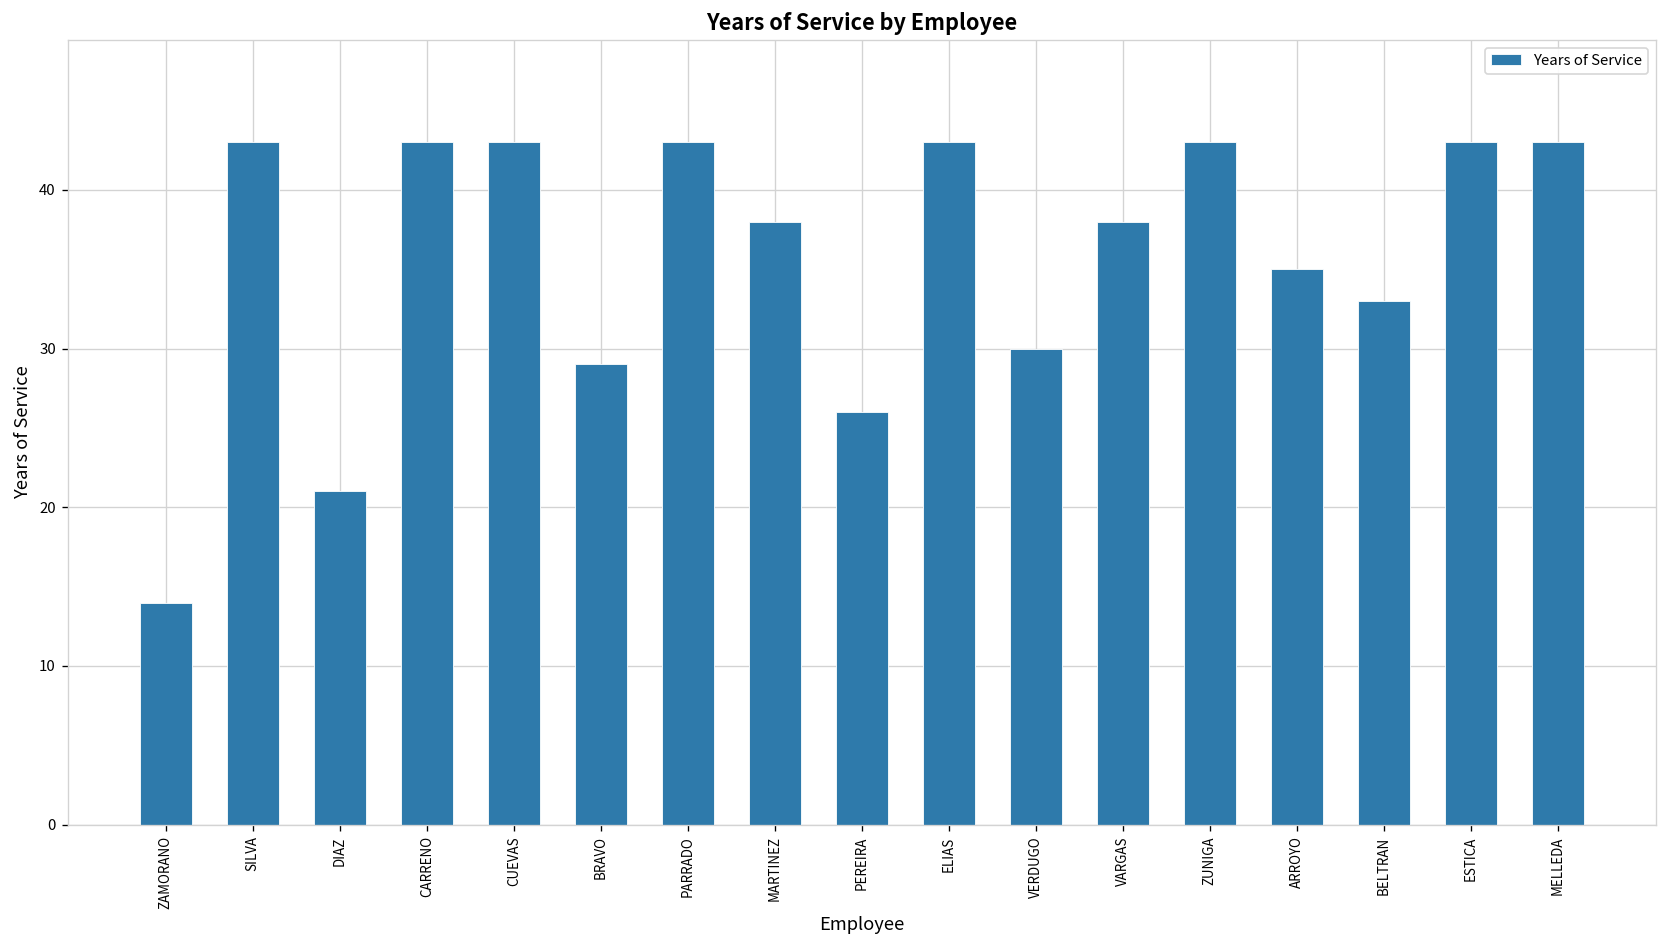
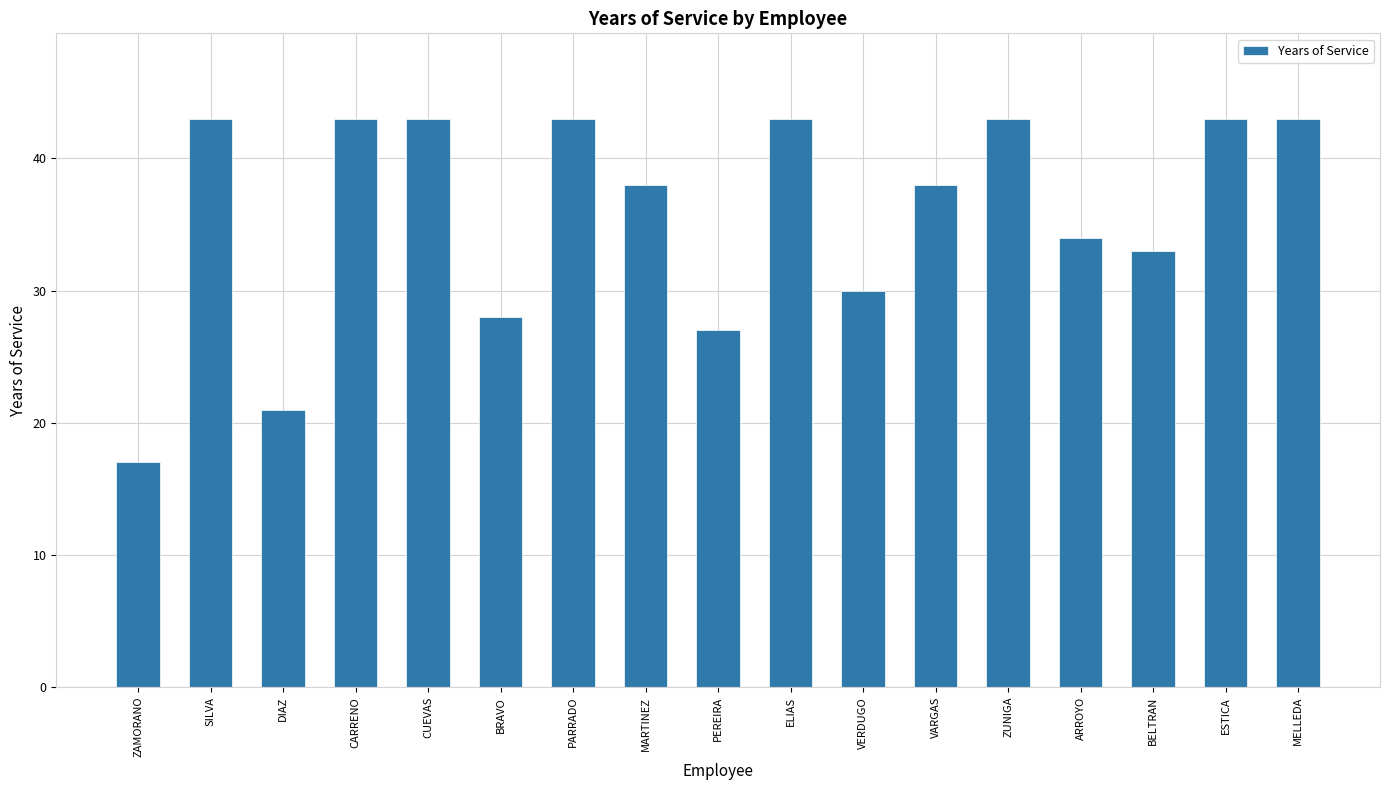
ZAMORANO: 14 -> 17
BRAVO: 29 -> 28
PEREIRA: 26 -> 27
ARROYO: 35 -> 34
